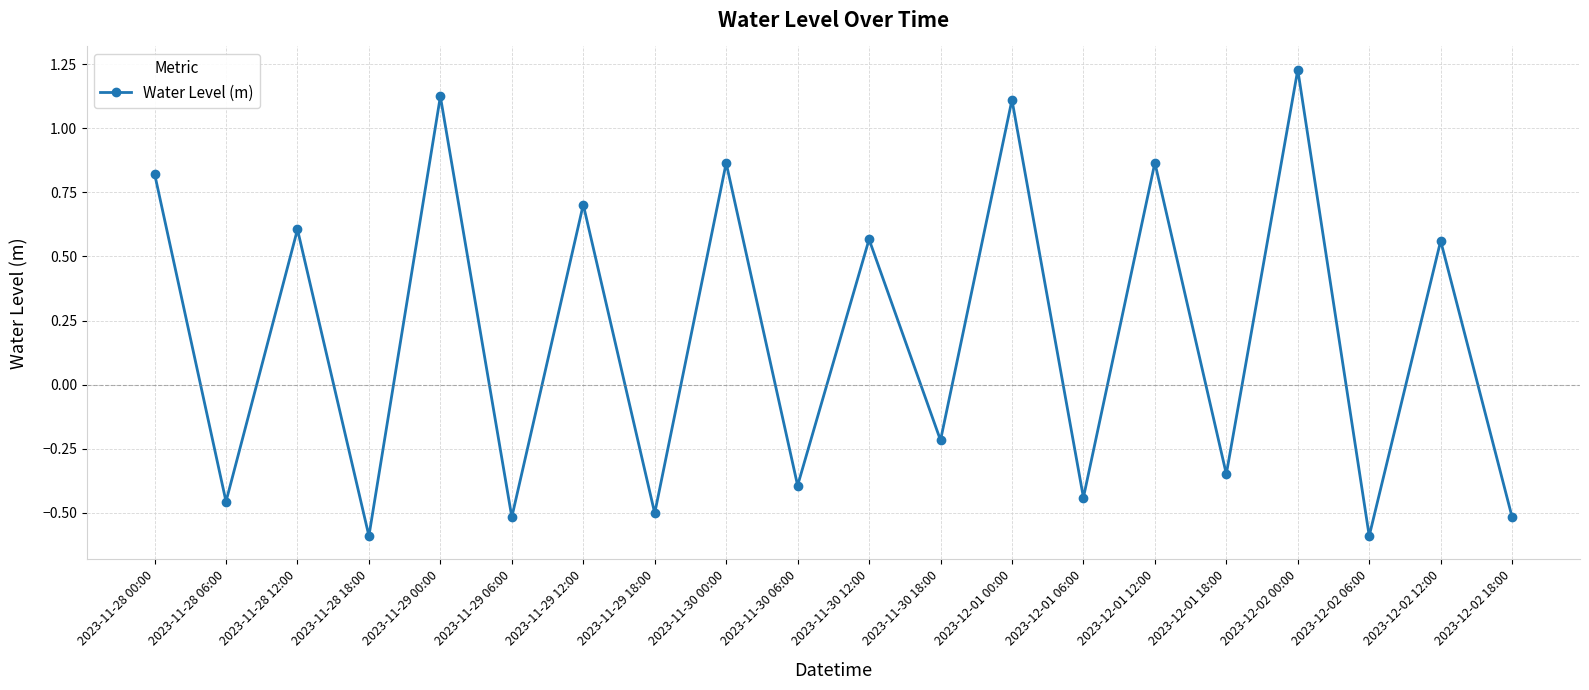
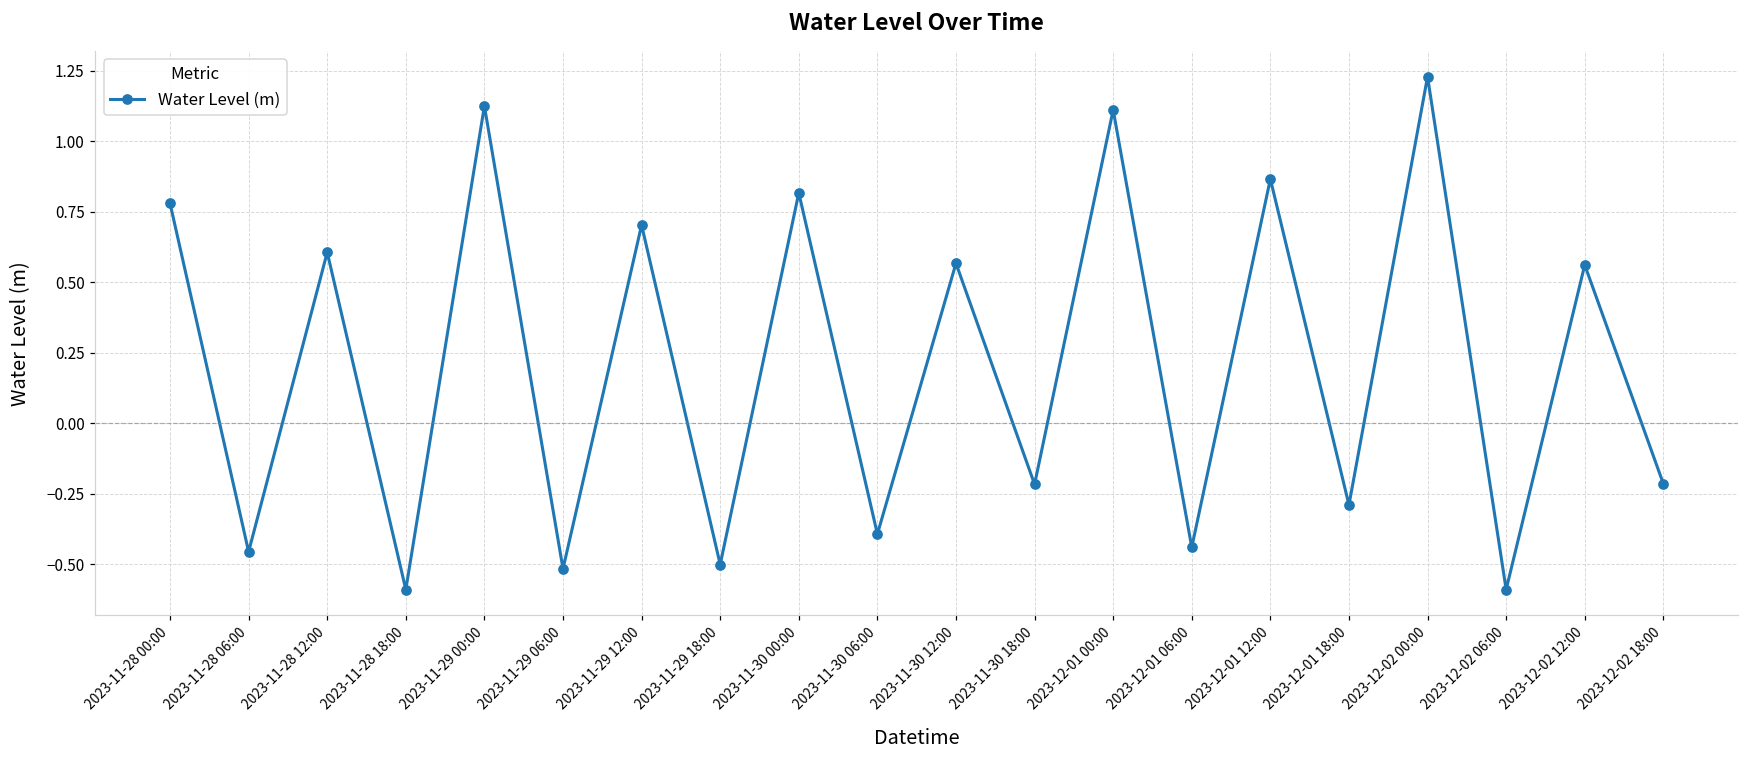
2023-11-28 00:00: 0.82 -> 0.78
2023-11-30 00:00: 0.86 -> 0.82
2023-12-01 18:00: -0.35 -> -0.29
2023-12-02 18:00: -0.52 -> -0.21
